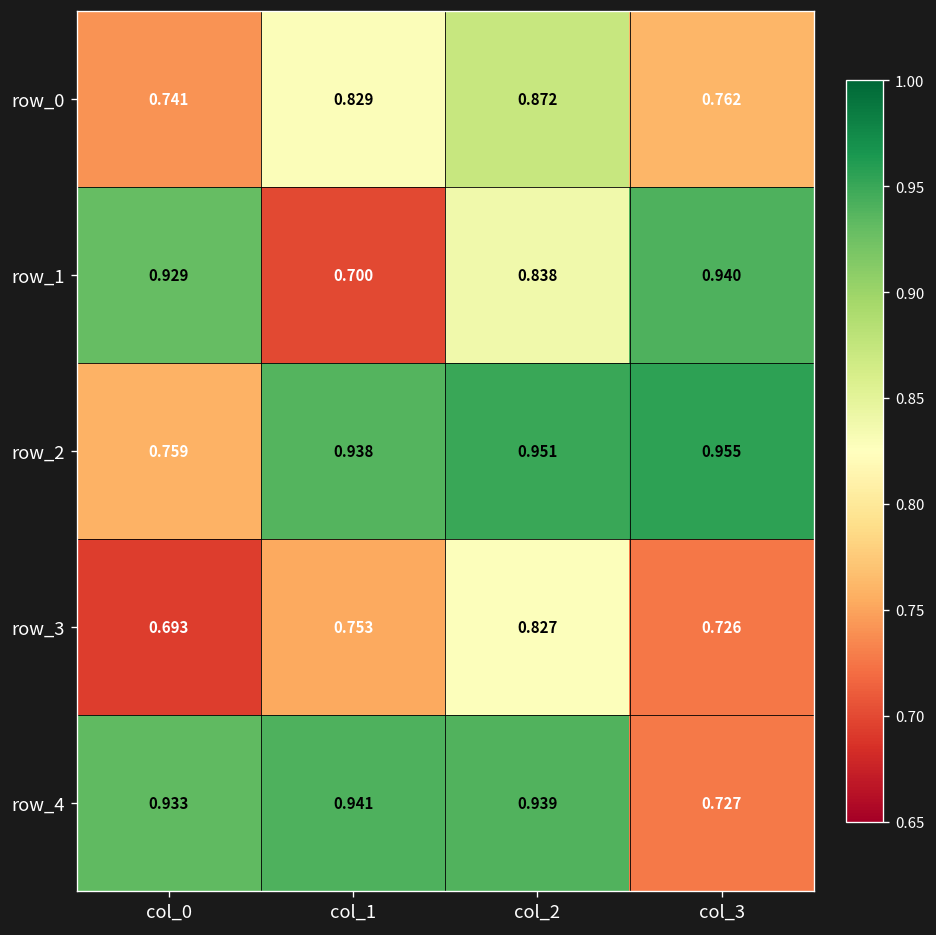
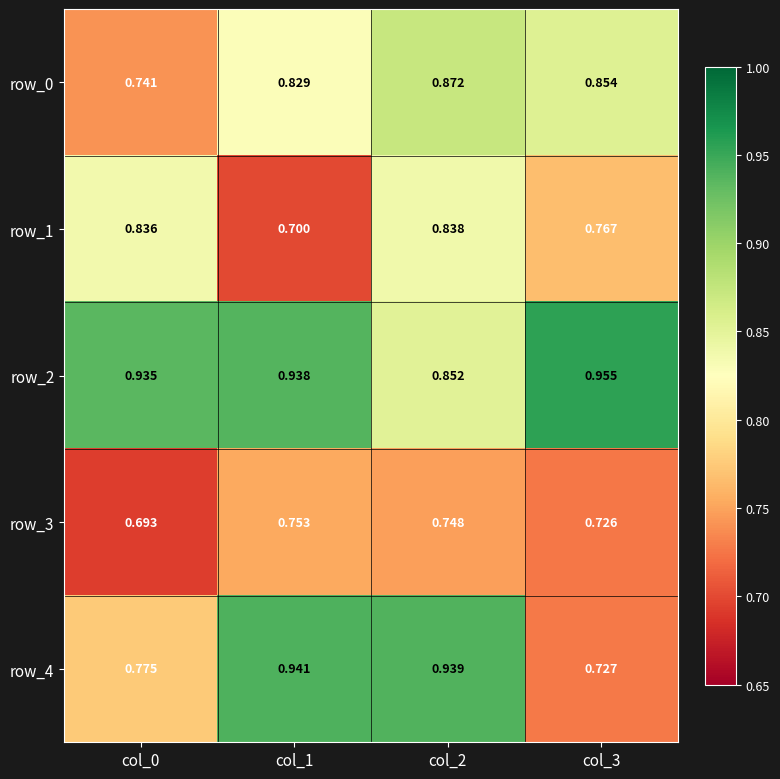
row_0, col_3: 0.762 -> 0.854
row_1, col_0: 0.929 -> 0.836
row_1, col_3: 0.940 -> 0.767
row_2, col_0: 0.759 -> 0.935
row_2, col_2: 0.951 -> 0.852
row_3, col_2: 0.827 -> 0.748
row_4, col_0: 0.933 -> 0.775
